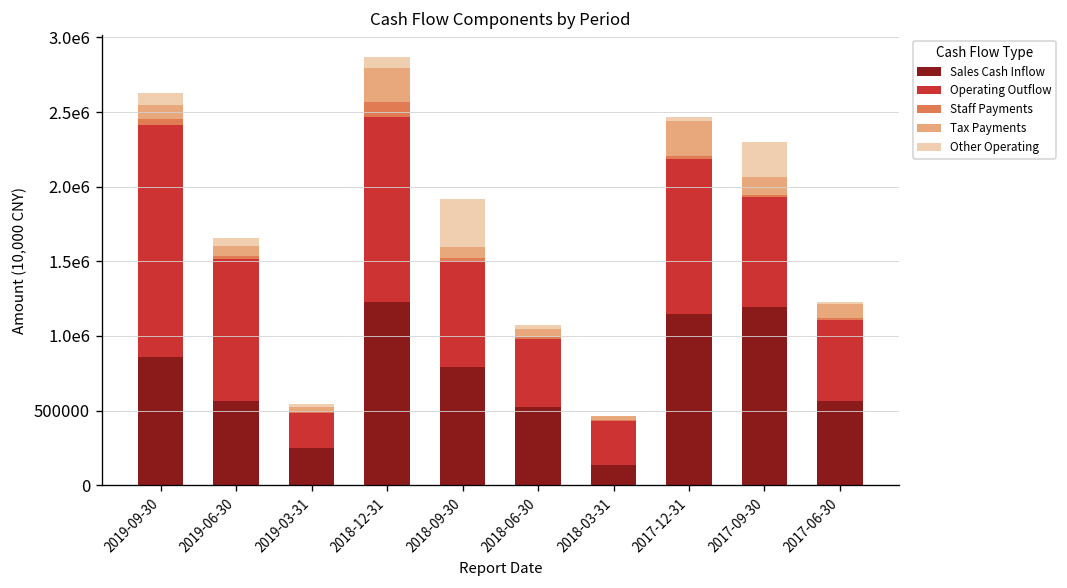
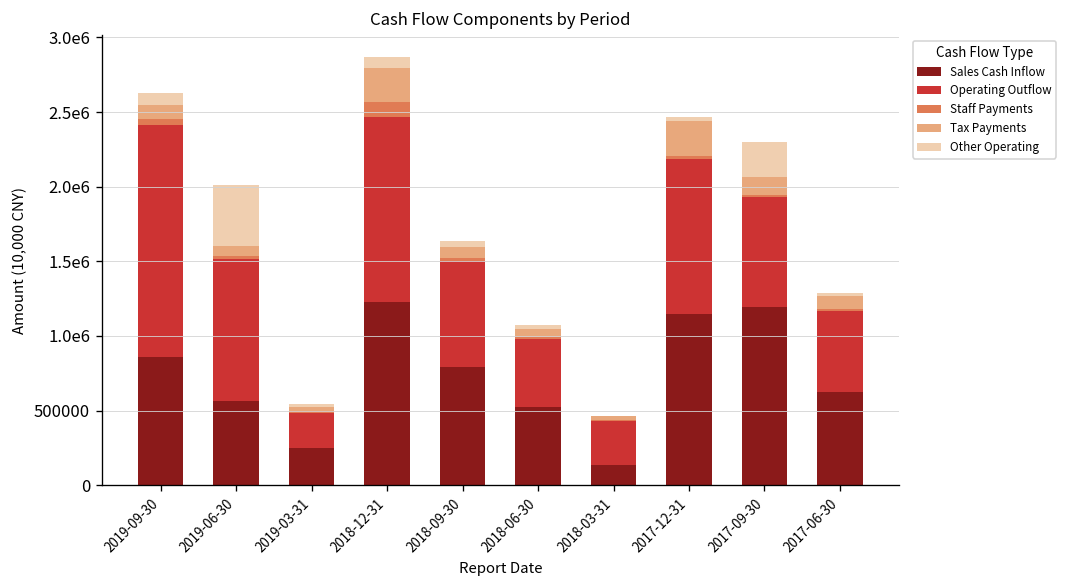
Other Operating, 2019-06-30: 50000 -> 410000
Other Operating, 2018-09-30: 320000 -> 40000
Sales Cash Inflow, 2017-06-30: 560000 -> 620000
